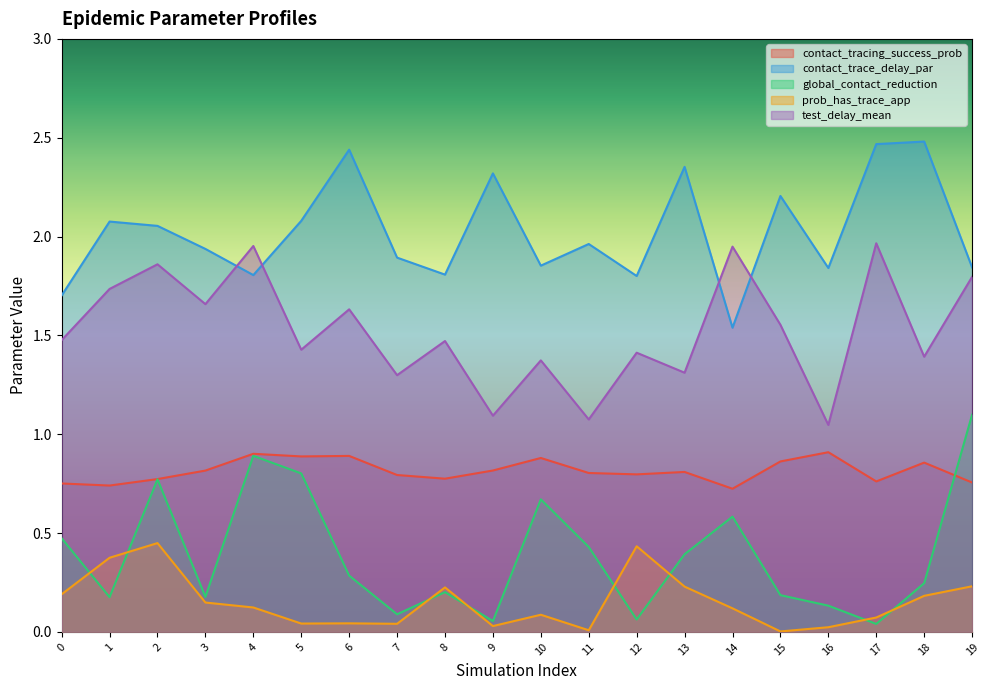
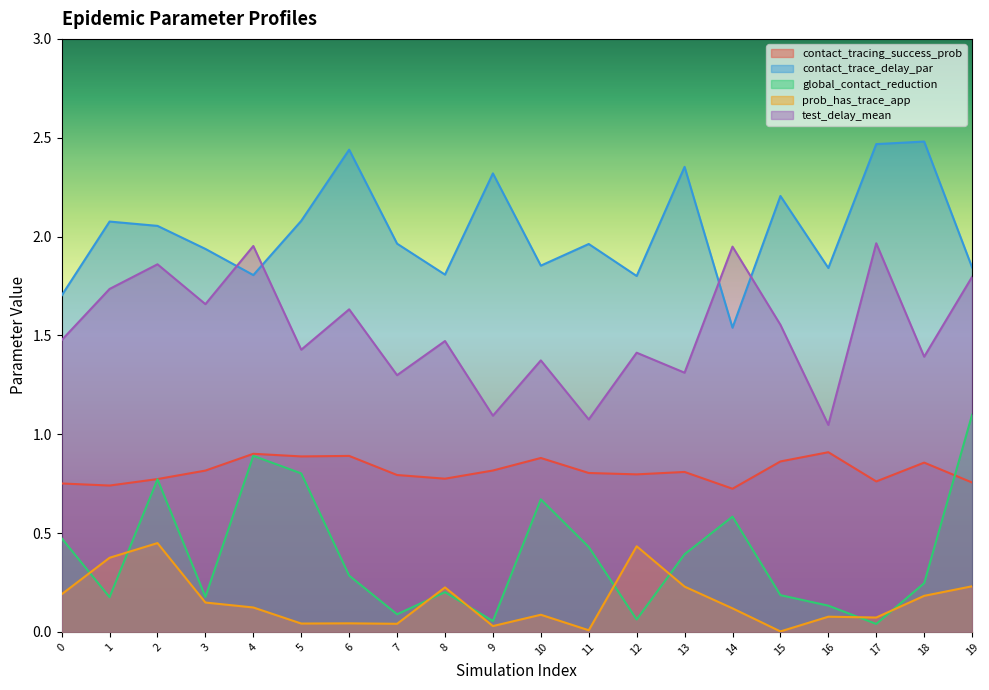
contact_trace_delay_par, 7: 1.89 -> 1.96
prob_has_trace_app, 16: 0.02 -> 0.08
